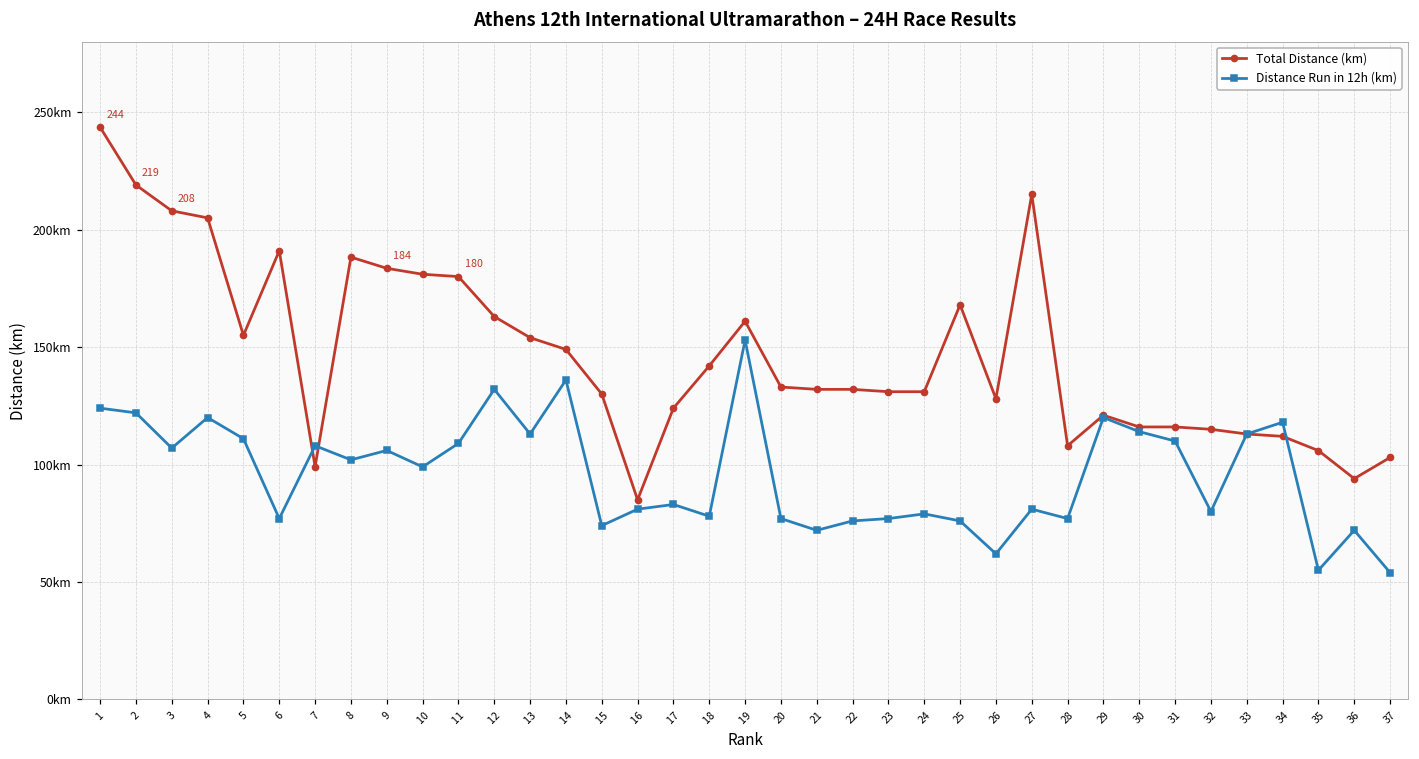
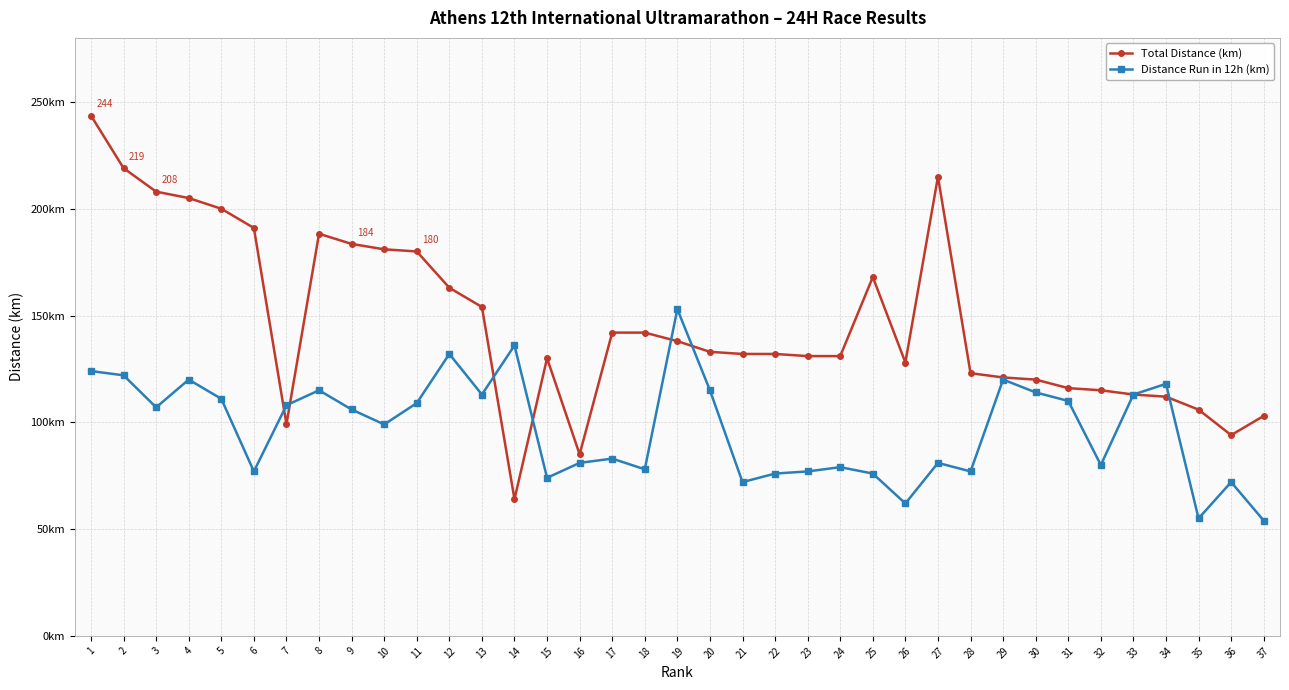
Total Distance (km), 5: 155km -> 200km
Distance Run in 12h (km), 8: 102km -> 115km
Total Distance (km), 14: 149km -> 64km
Total Distance (km), 17: 124km -> 142km
Total Distance (km), 19: 161km -> 138km
Distance Run in 12h (km), 20: 77km -> 115km
Total Distance (km), 28: 108km -> 123km
Total Distance (km), 30: 116km -> 120km
